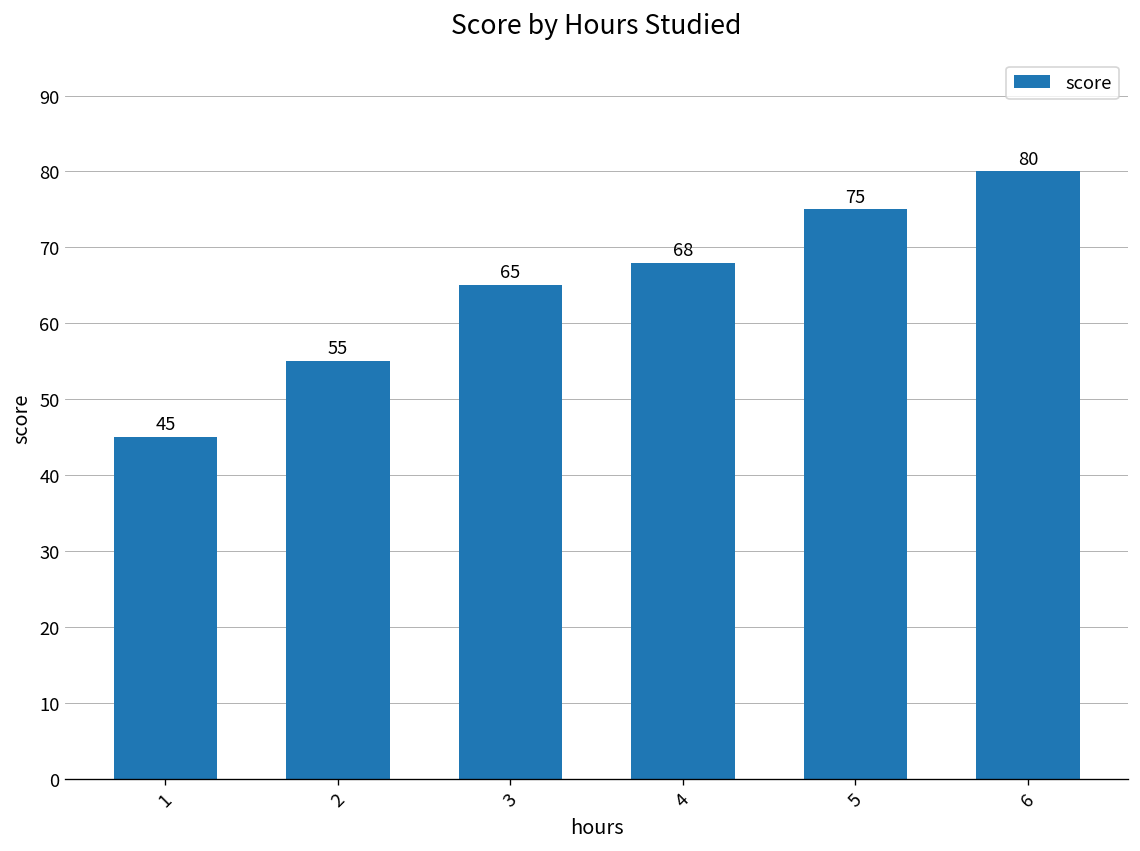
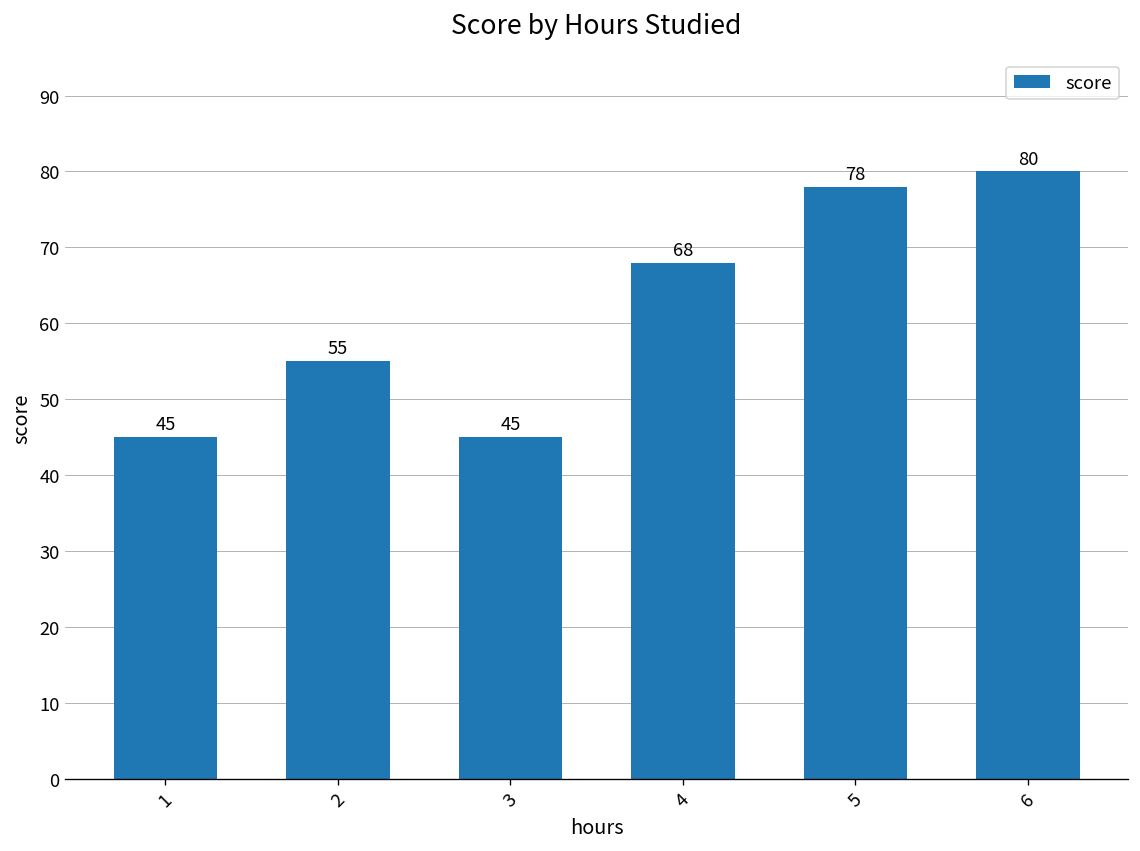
3: 65 -> 45
5: 75 -> 78
